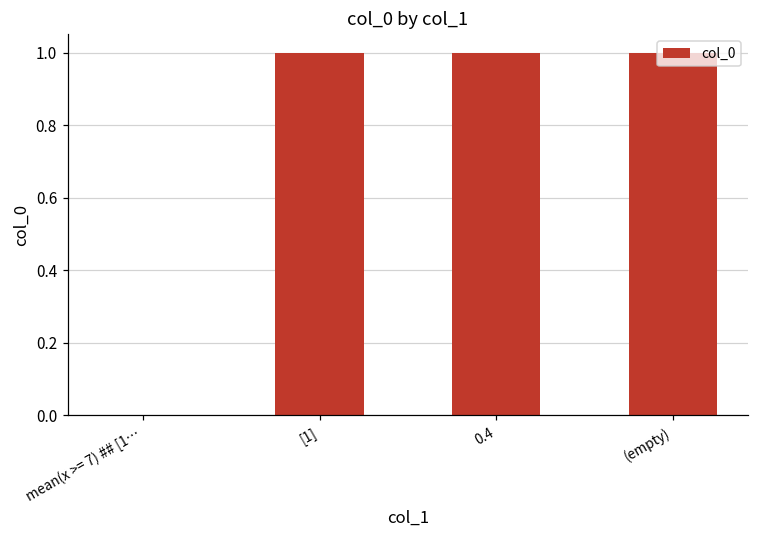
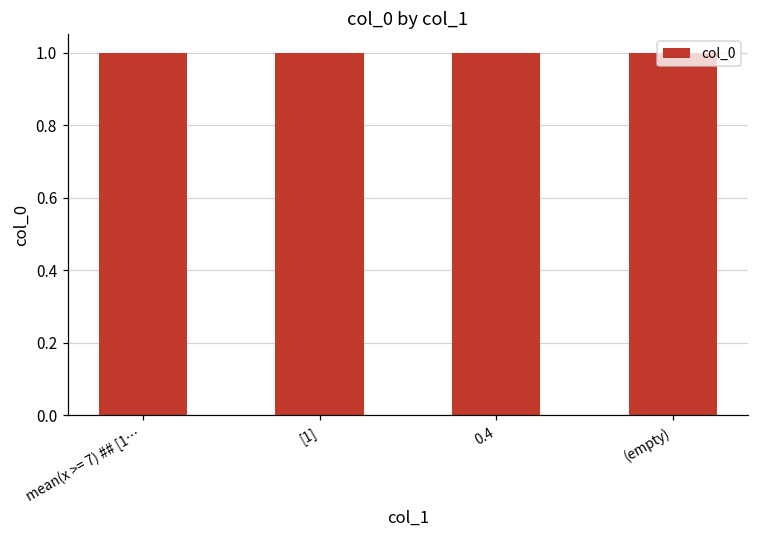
mean(x >= 7) ## [1…: 0 -> 1
